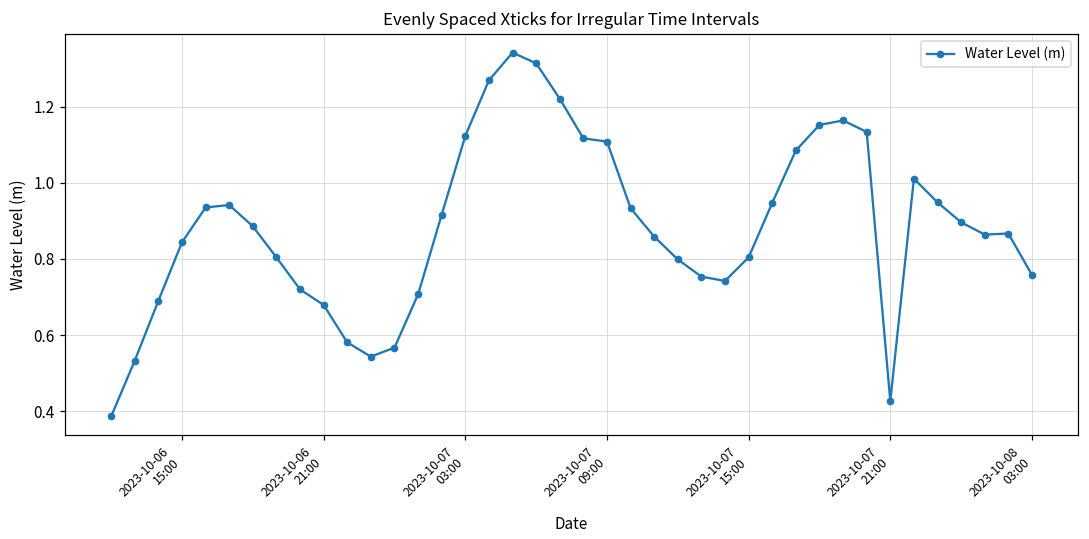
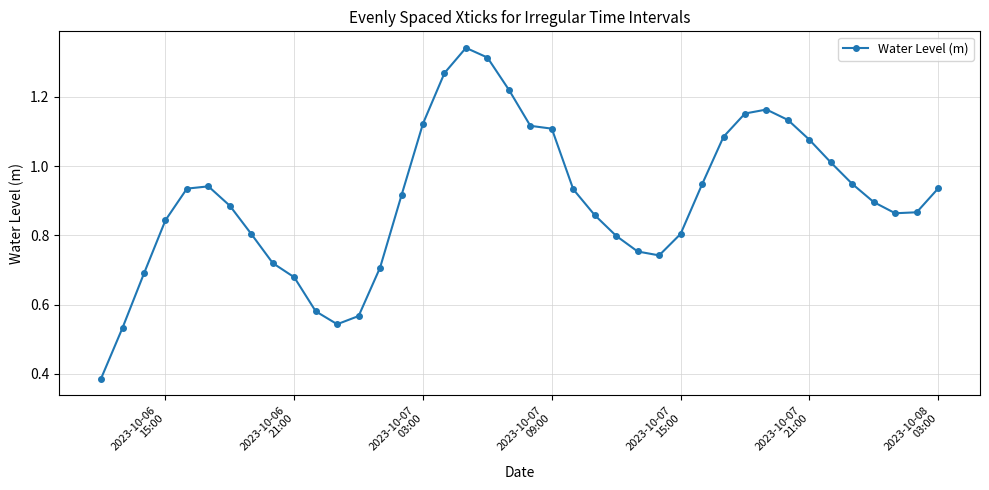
2023-10-07 21:00: 0.43 -> 1.08
2023-10-08 03:00: 0.76 -> 0.94
